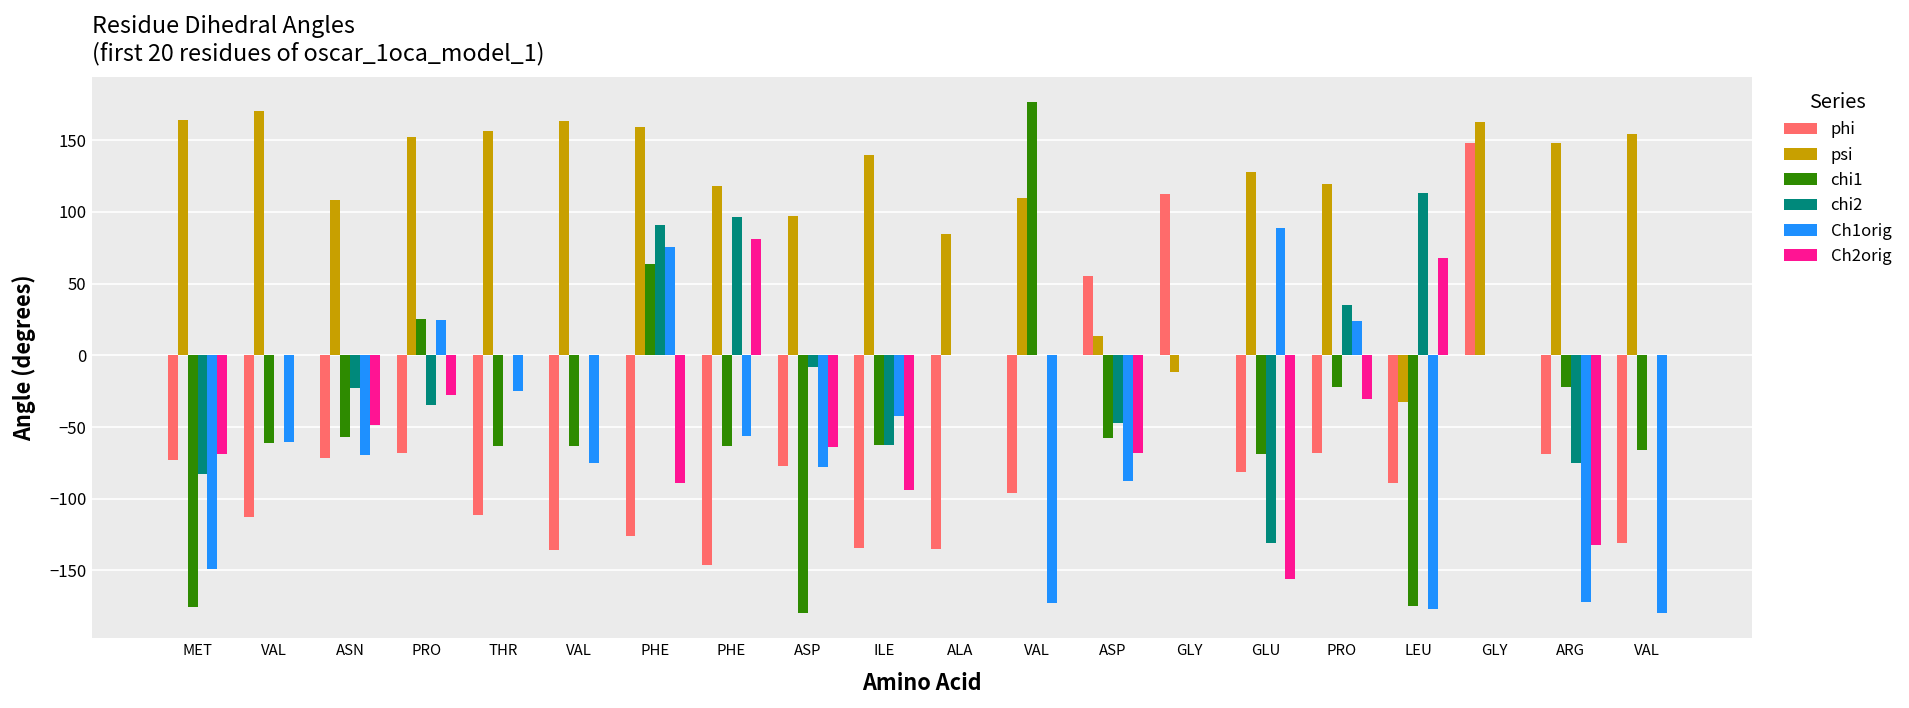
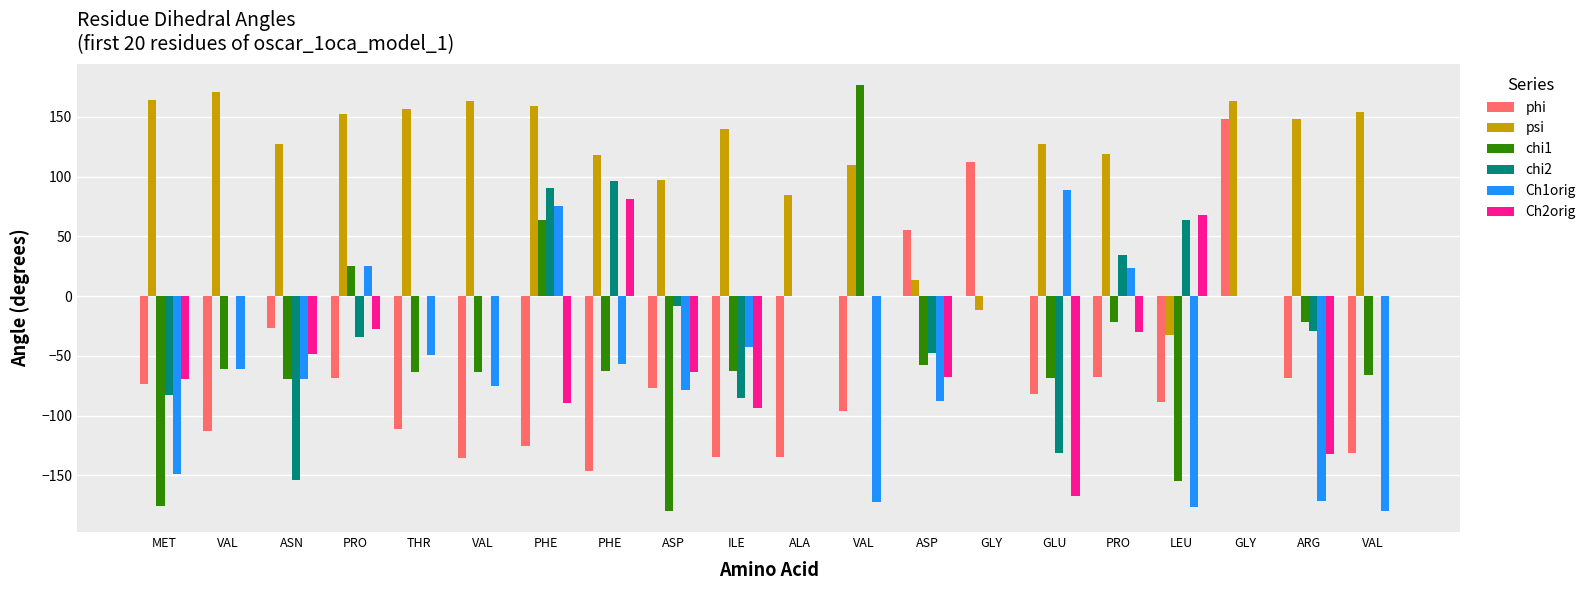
phi, ASN: -72 -> -27
psi, ASN: 108 -> 127
chi1, ASN: -57 -> -69
chi2, ASN: -23 -> -154
Ch1orig, THR: -25 -> -50
chi2, ILE: -62 -> -85
Ch2orig, GLU: -156 -> -168
chi1, LEU: -175 -> -155
chi2, LEU: 113 -> 63
chi2, ARG: -75 -> -29
